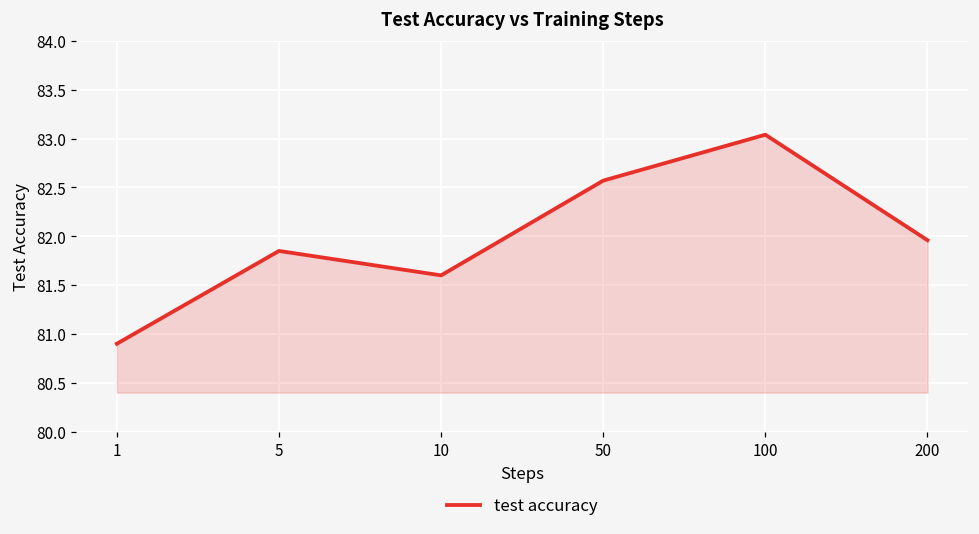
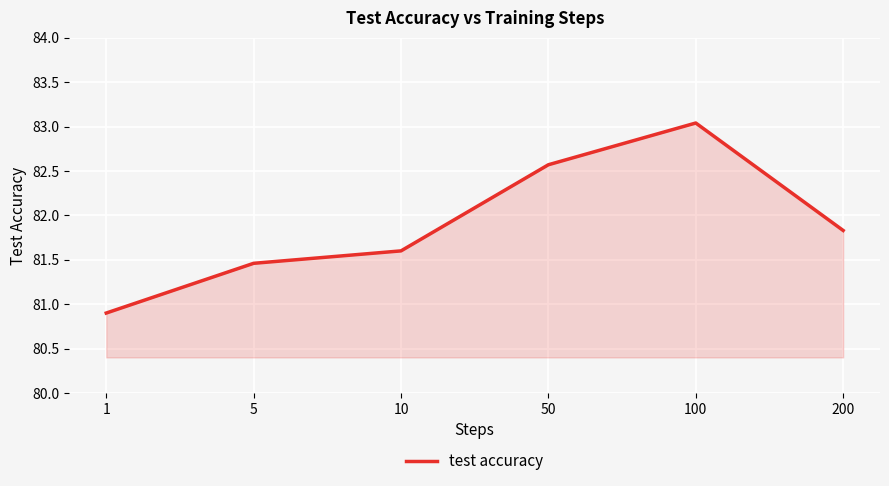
5: 81.9 -> 81.5
200: 82.0 -> 81.8
